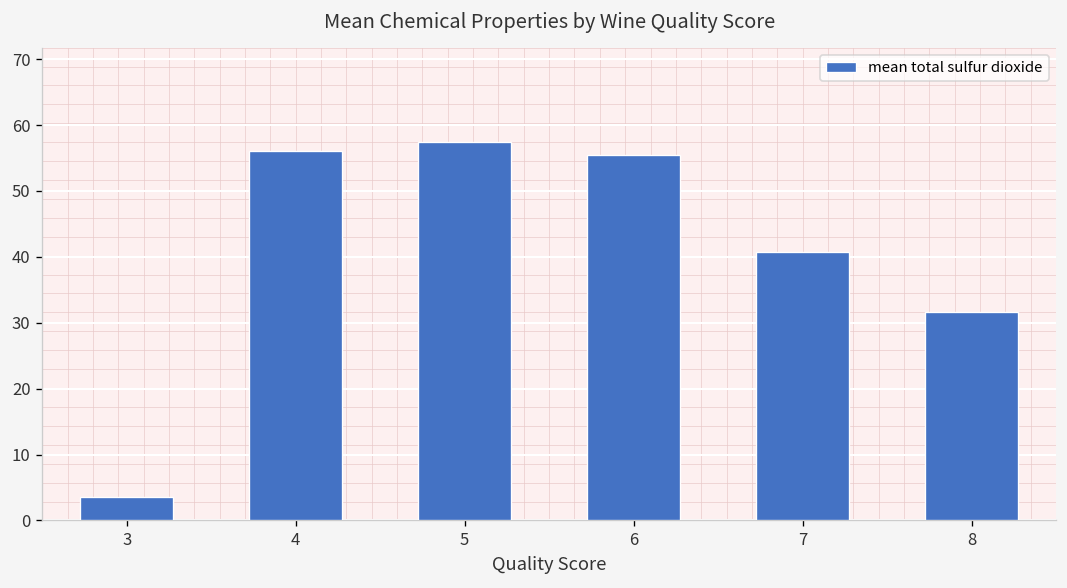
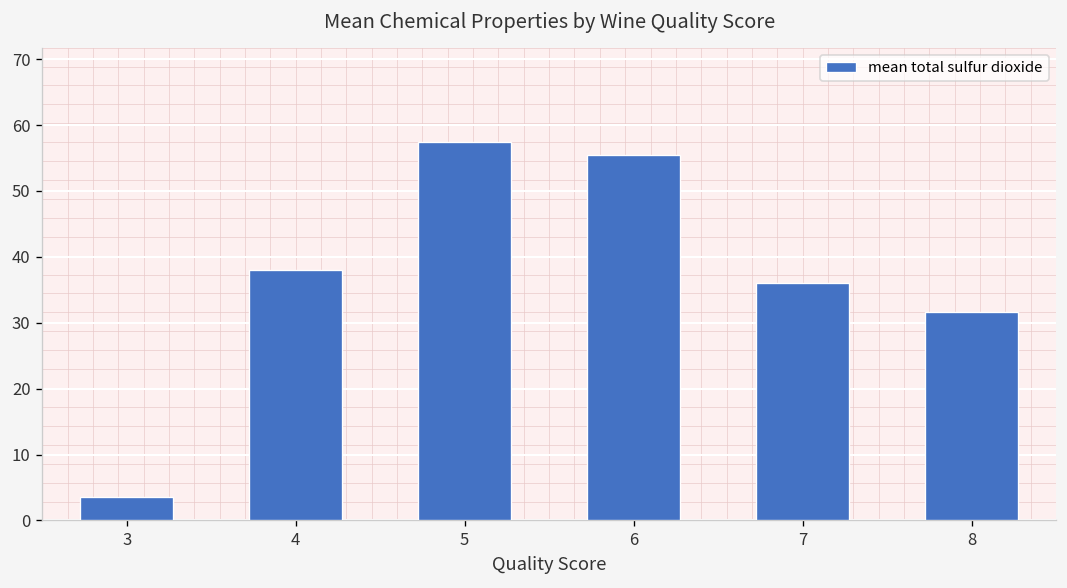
4: 56 -> 38
7: 41 -> 36
